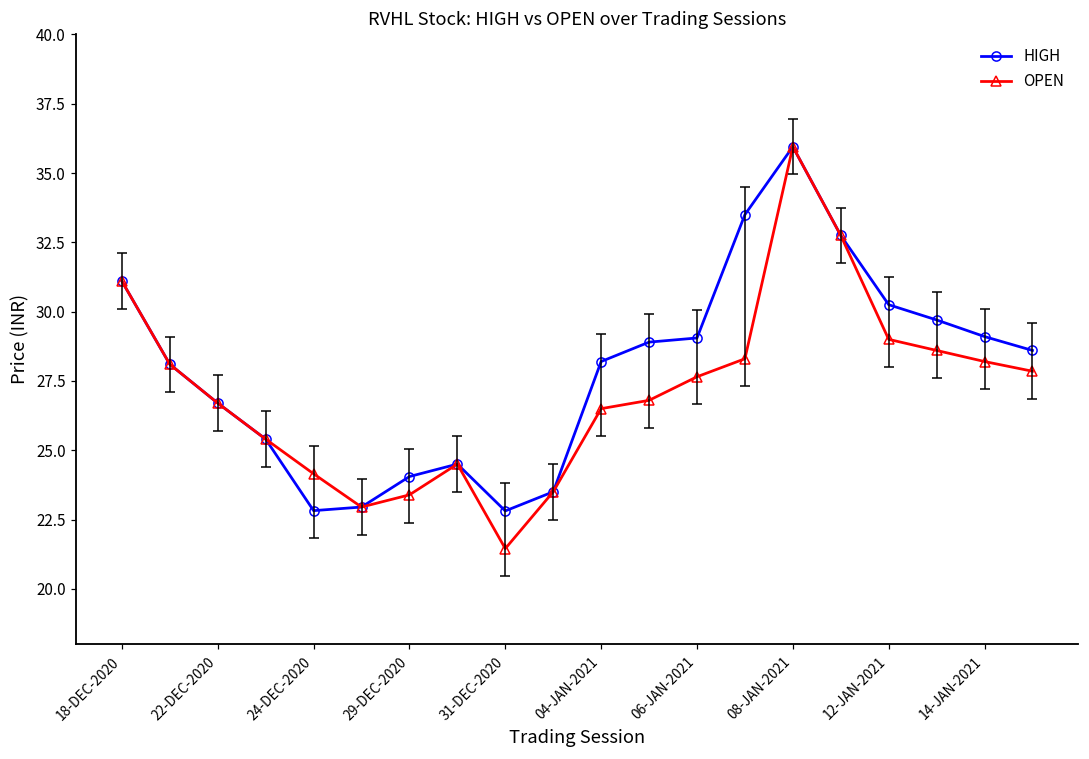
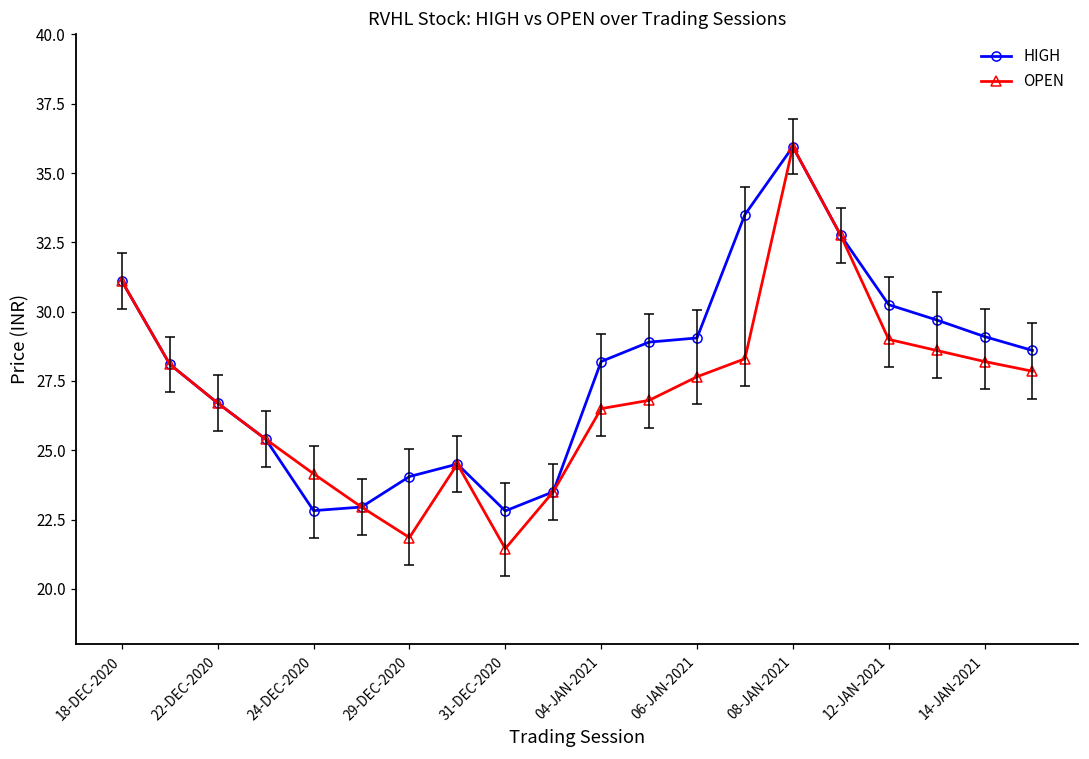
OPEN, 29-DEC-2020: 23.4 -> 21.9
